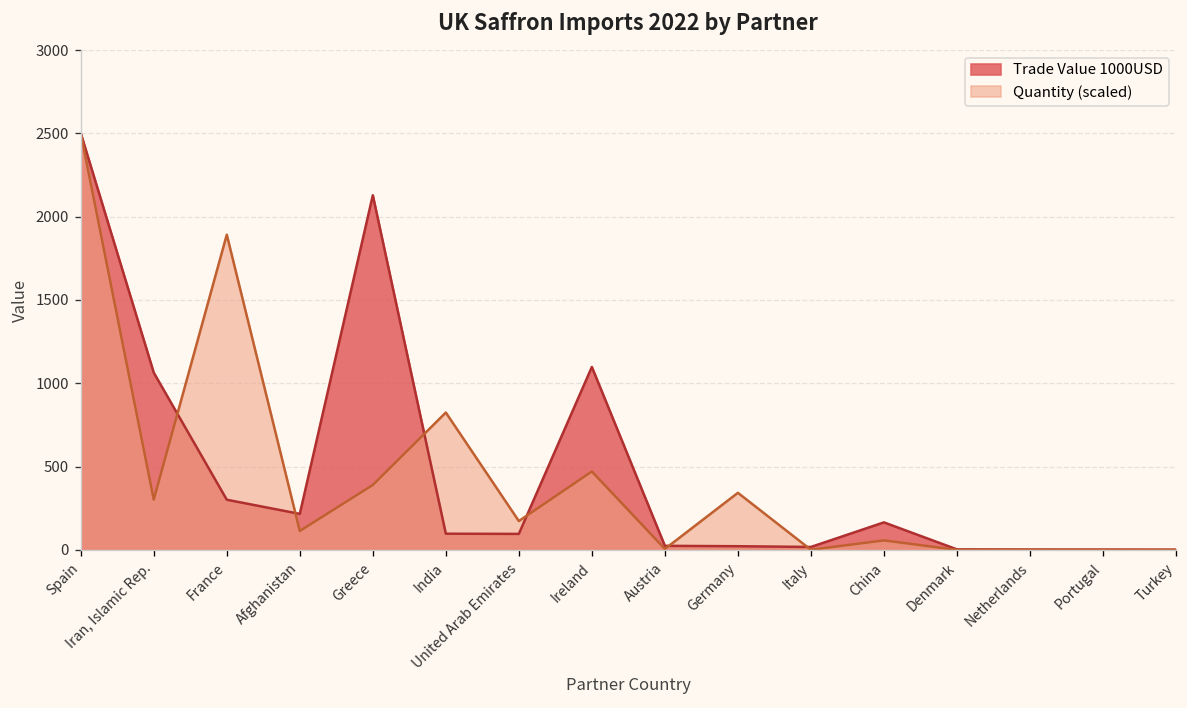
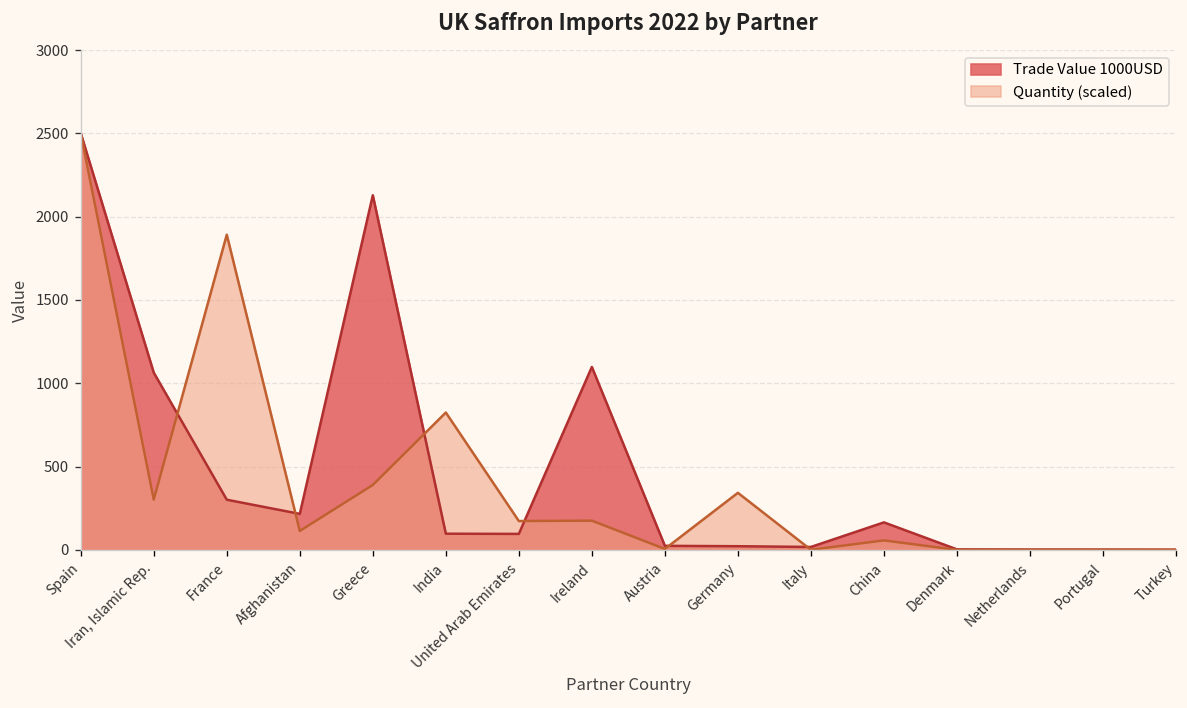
Quantity (scaled), Ireland: 470 -> 180
